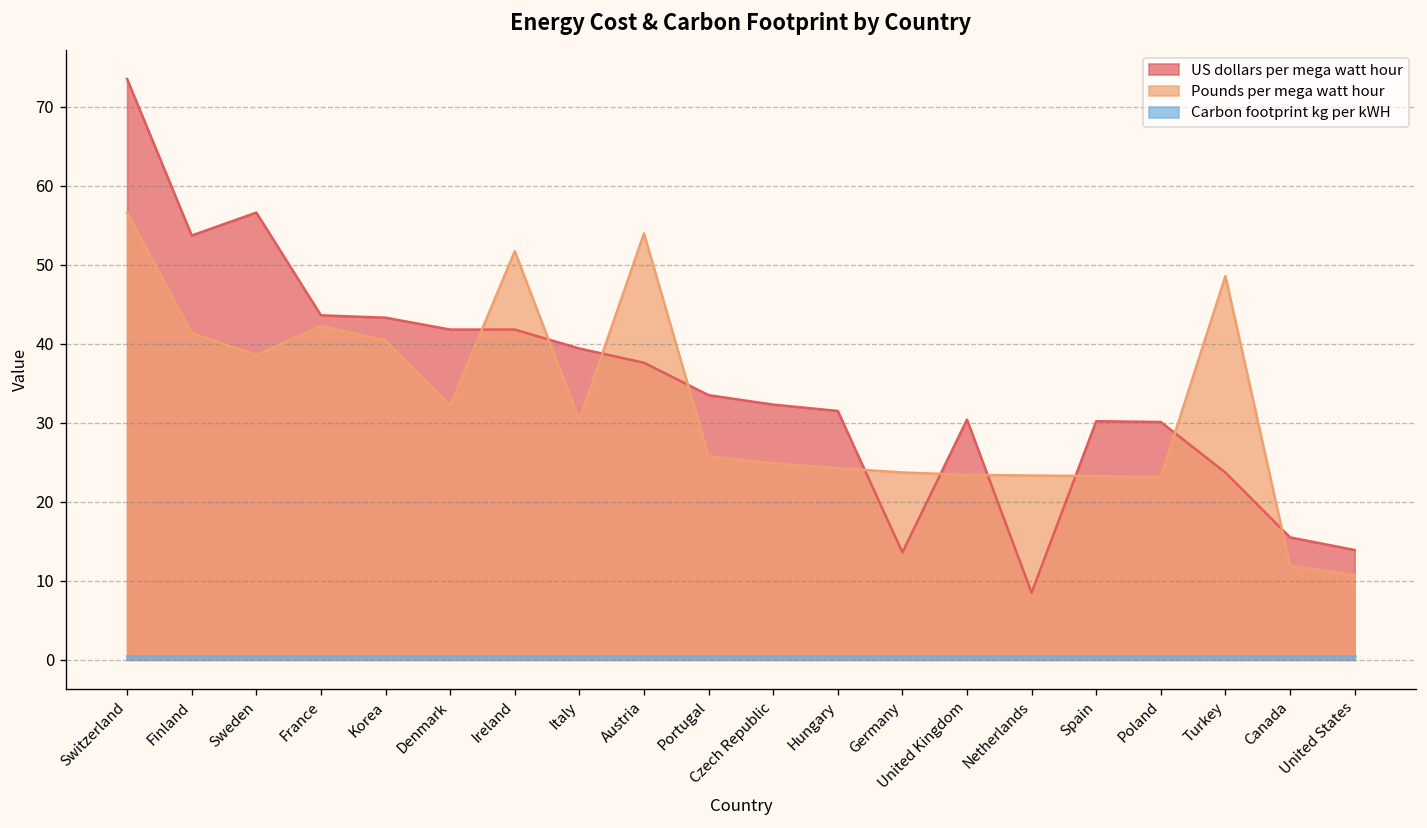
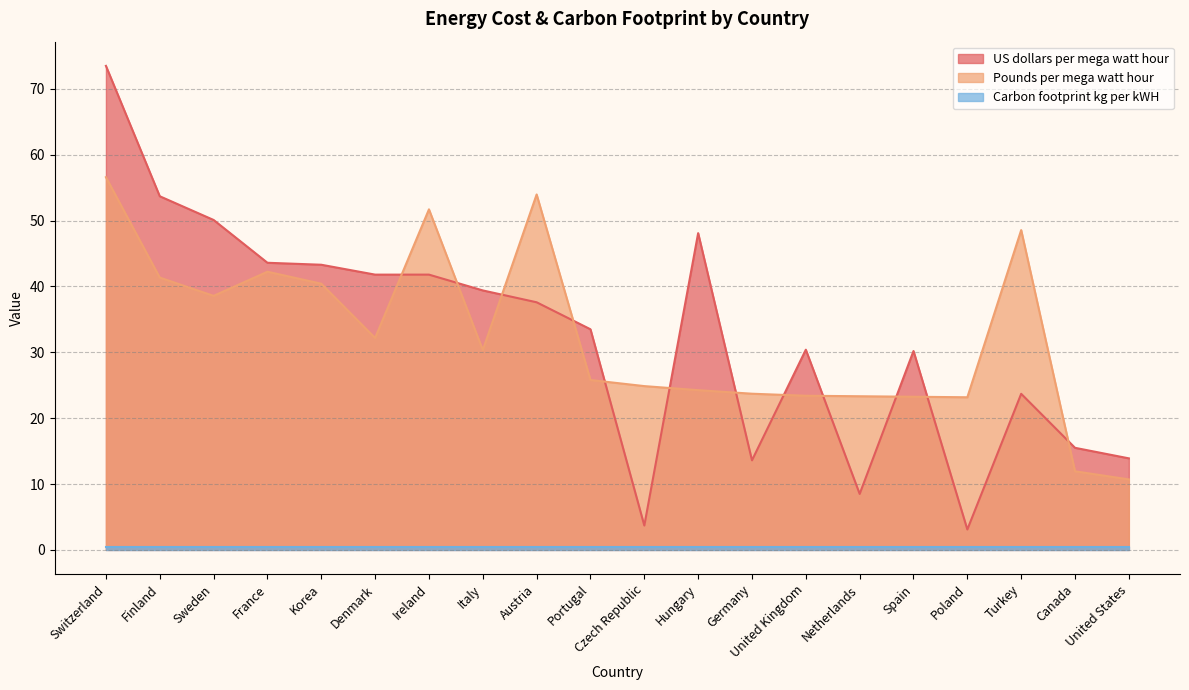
US dollars per mega watt hour, Sweden: 57 -> 50
US dollars per mega watt hour, Czech Republic: 32 -> 4
US dollars per mega watt hour, Hungary: 32 -> 48
US dollars per mega watt hour, Poland: 30 -> 3
